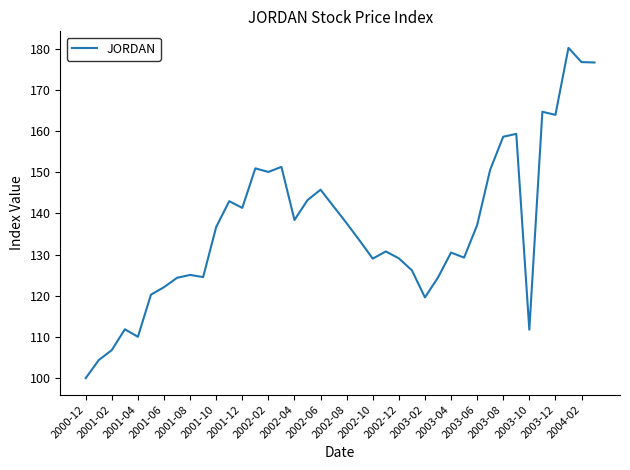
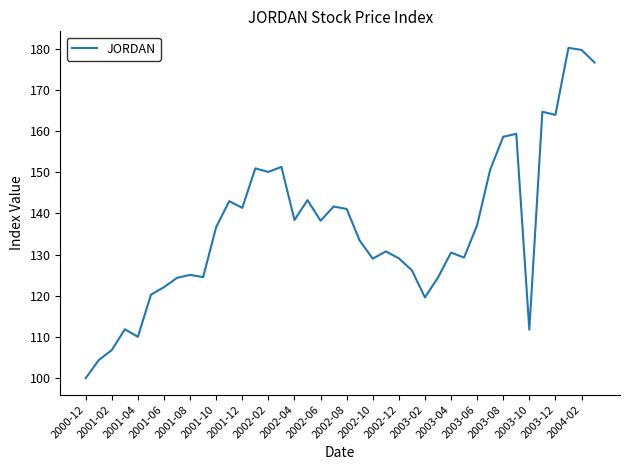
2002-06: 146 -> 138
2002-08: 138 -> 141
2004-02: 177 -> 180
